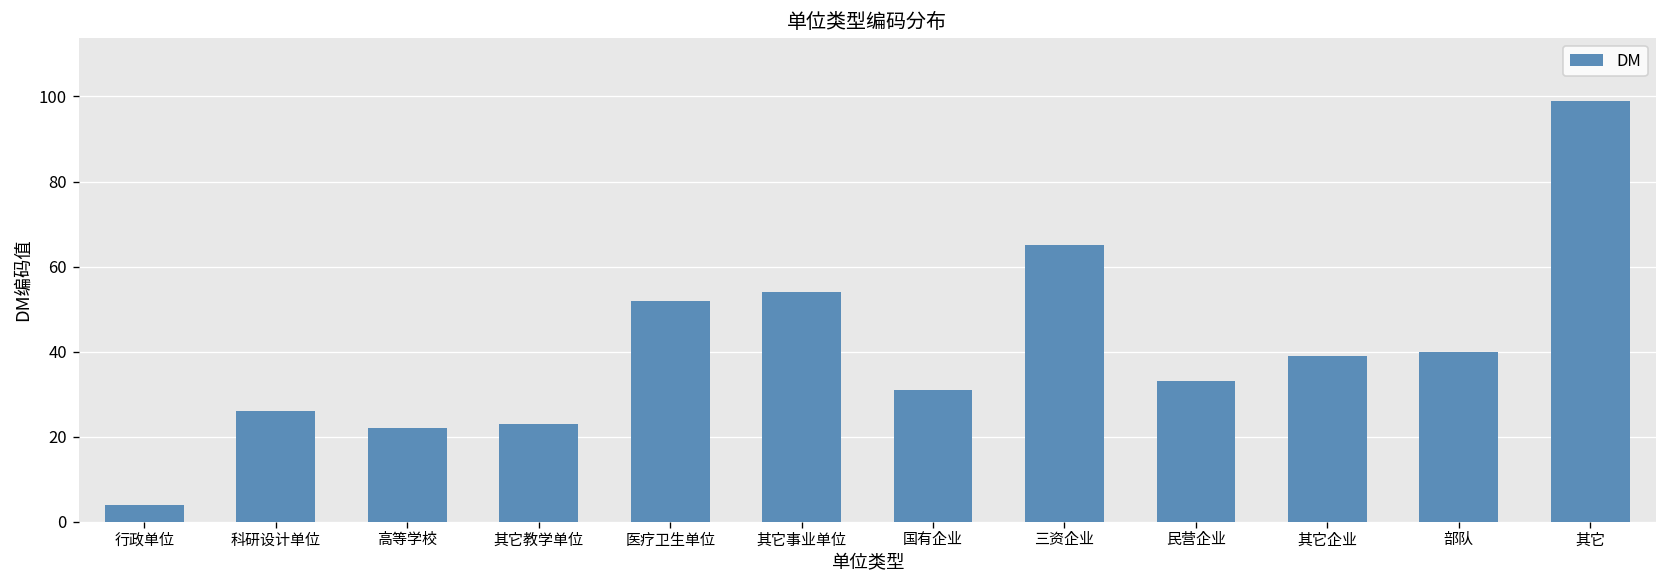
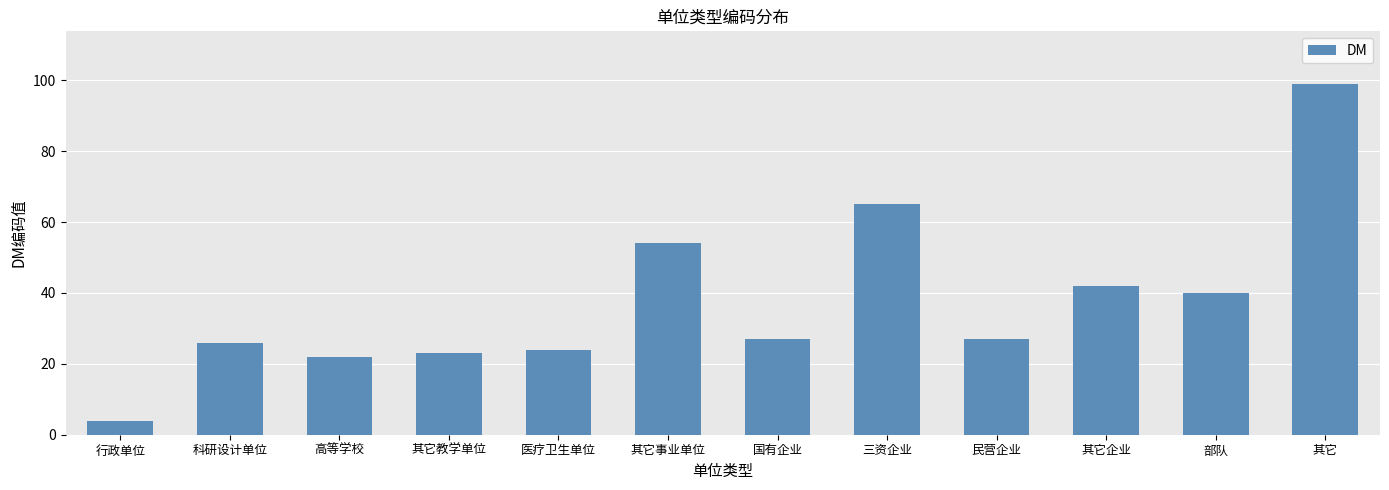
医疗卫生单位: 52 -> 24
国有企业: 31 -> 27
民营企业: 33 -> 27
其它企业: 39 -> 42
